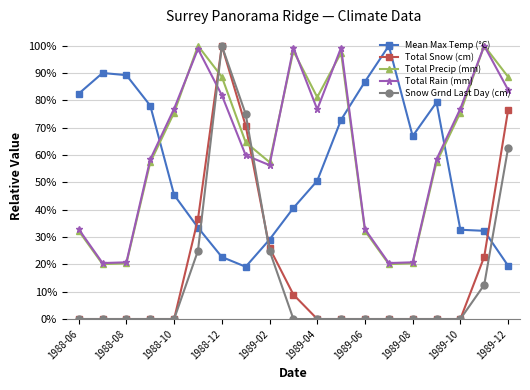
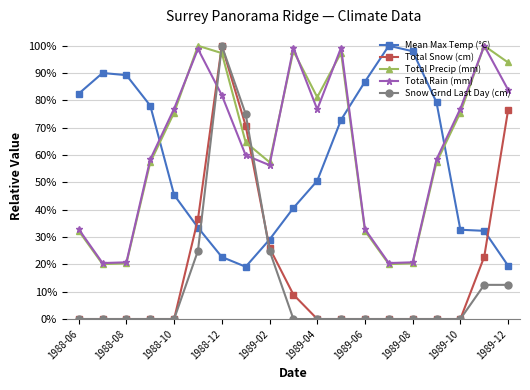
Total Precip (mm), 1988-12: 89% -> 97%
Mean Max Temp (°C), 1989-08: 67% -> 98%
Total Precip (mm), 1989-12: 89% -> 94%
Snow Grnd Last Day (cm), 1989-12: 63% -> 13%
